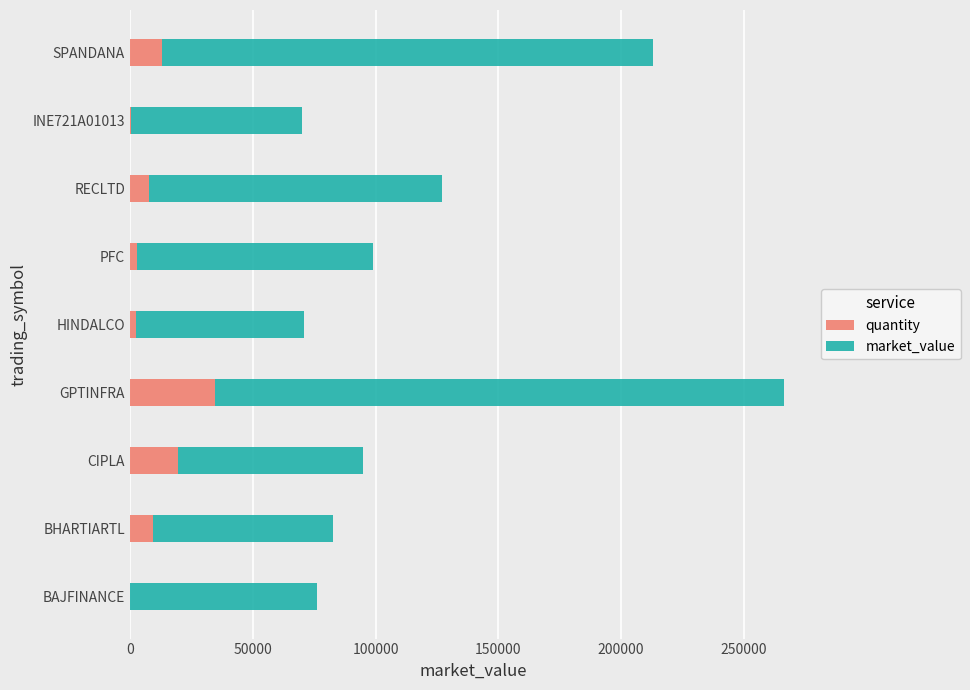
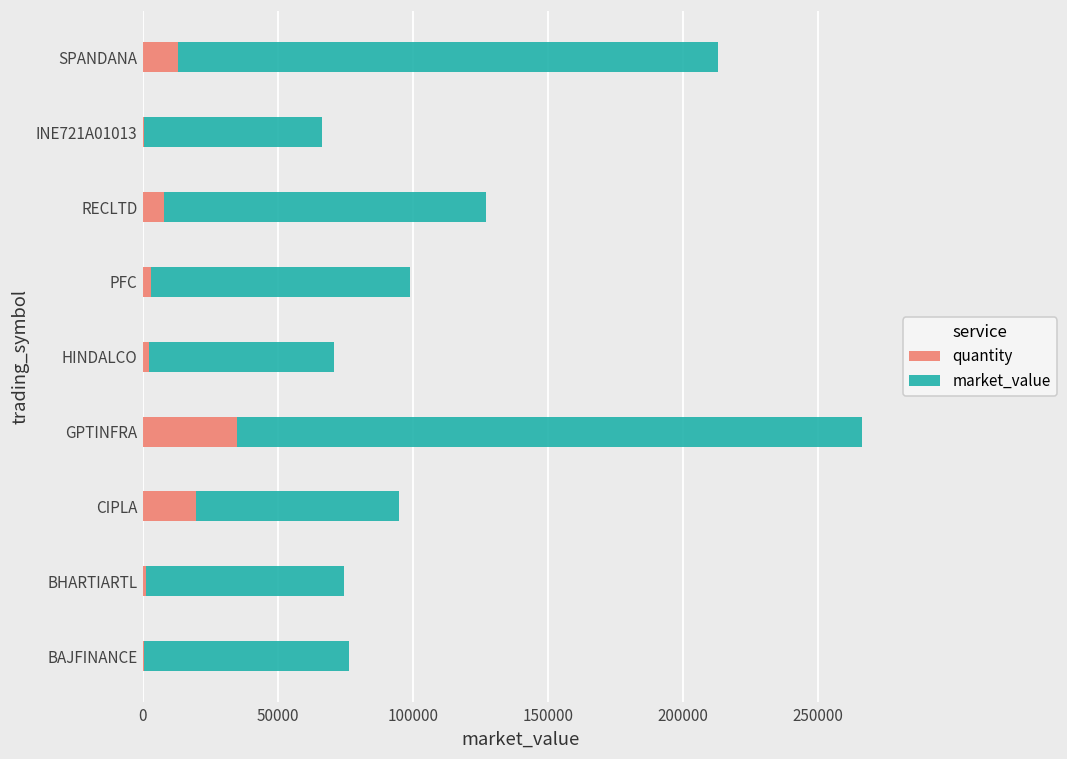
market_value, INE721A01013: 70000 -> 66000
quantity, BHARTIARTL: 9000 -> 1000
